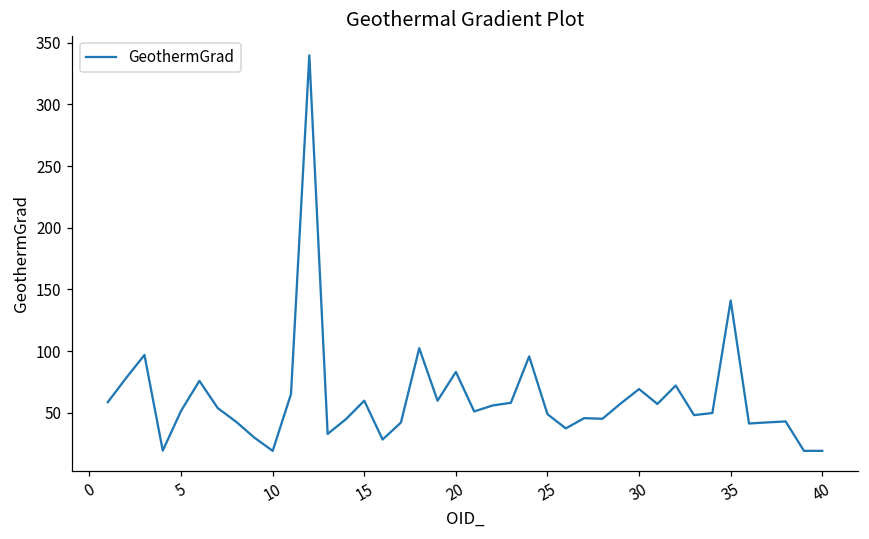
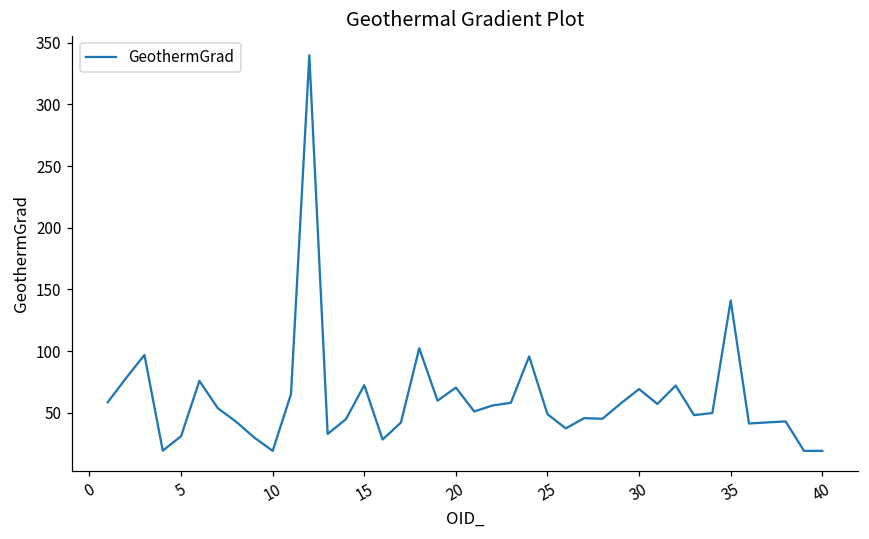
5: 52 -> 31
15: 60 -> 72
20: 83 -> 71
